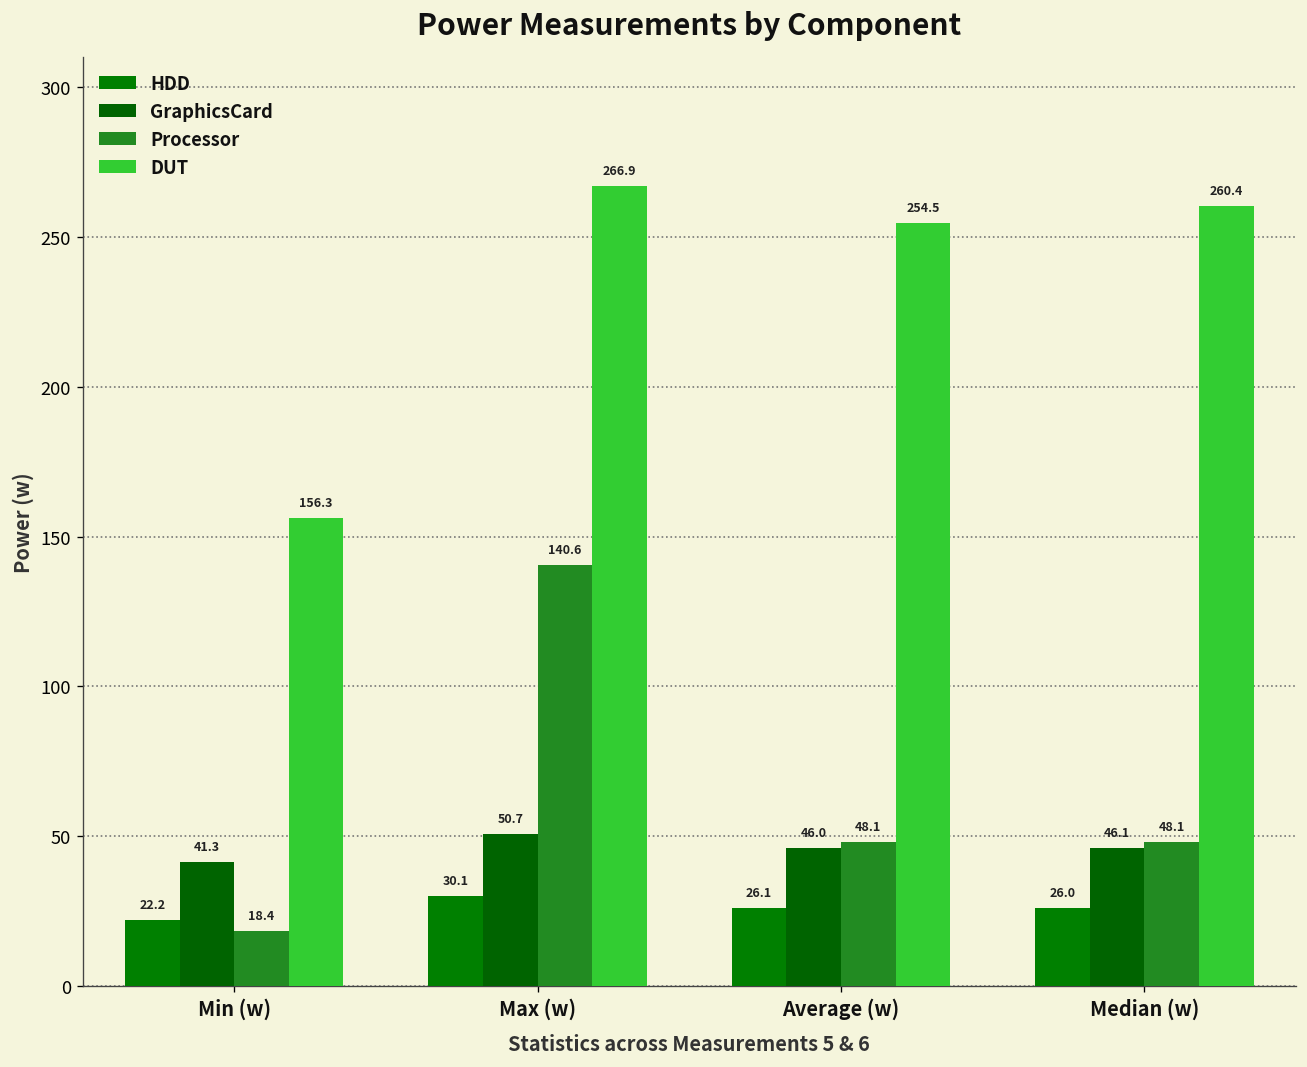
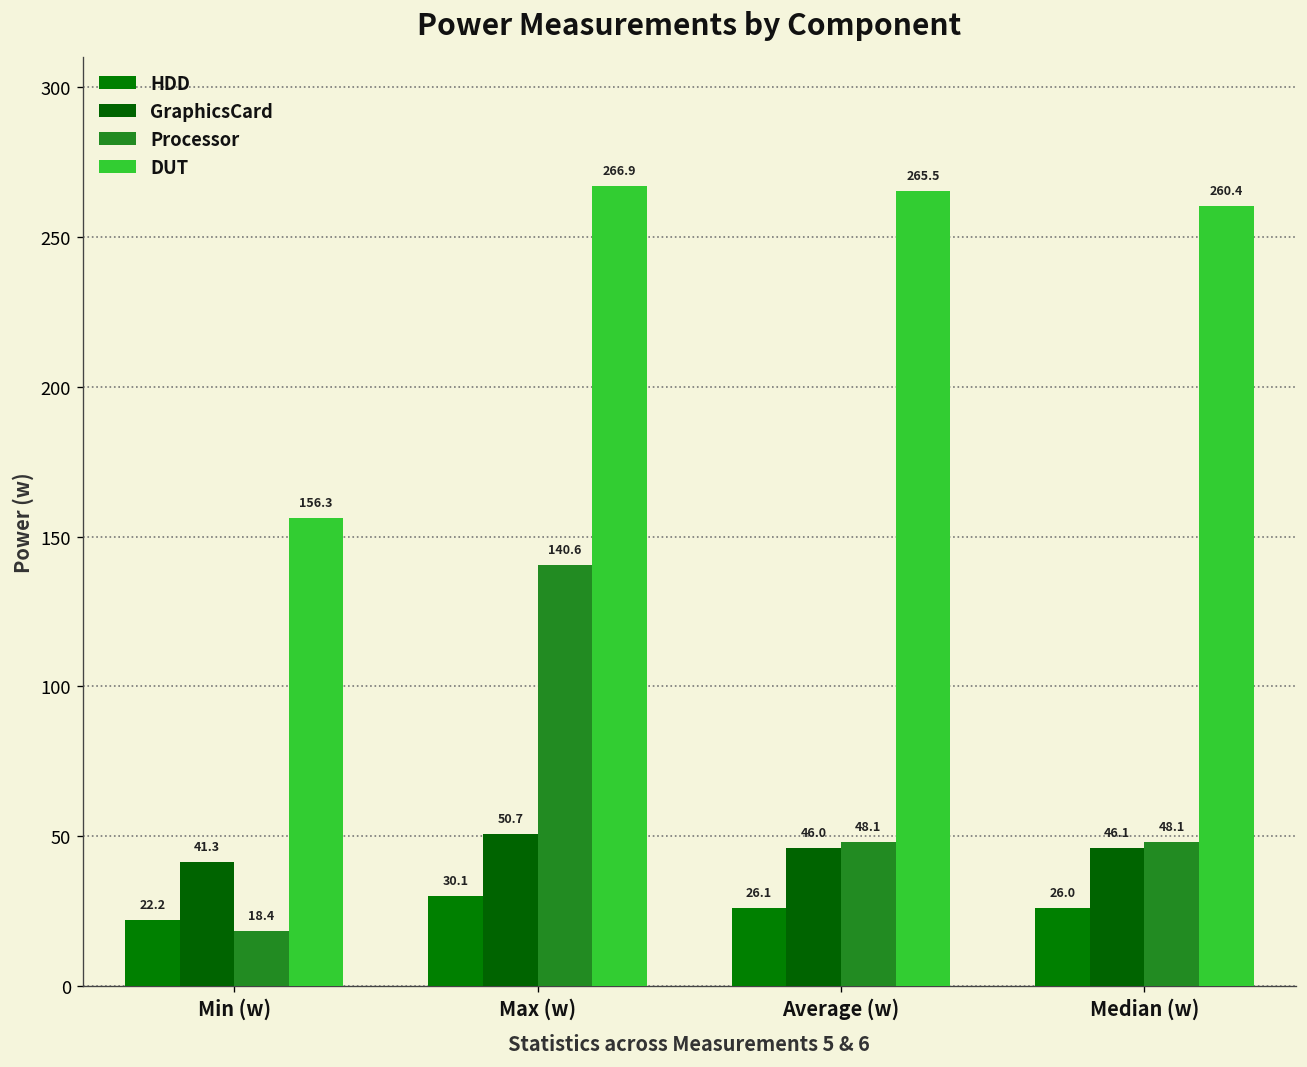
DUT, Average (w): 254.5 -> 265.5
